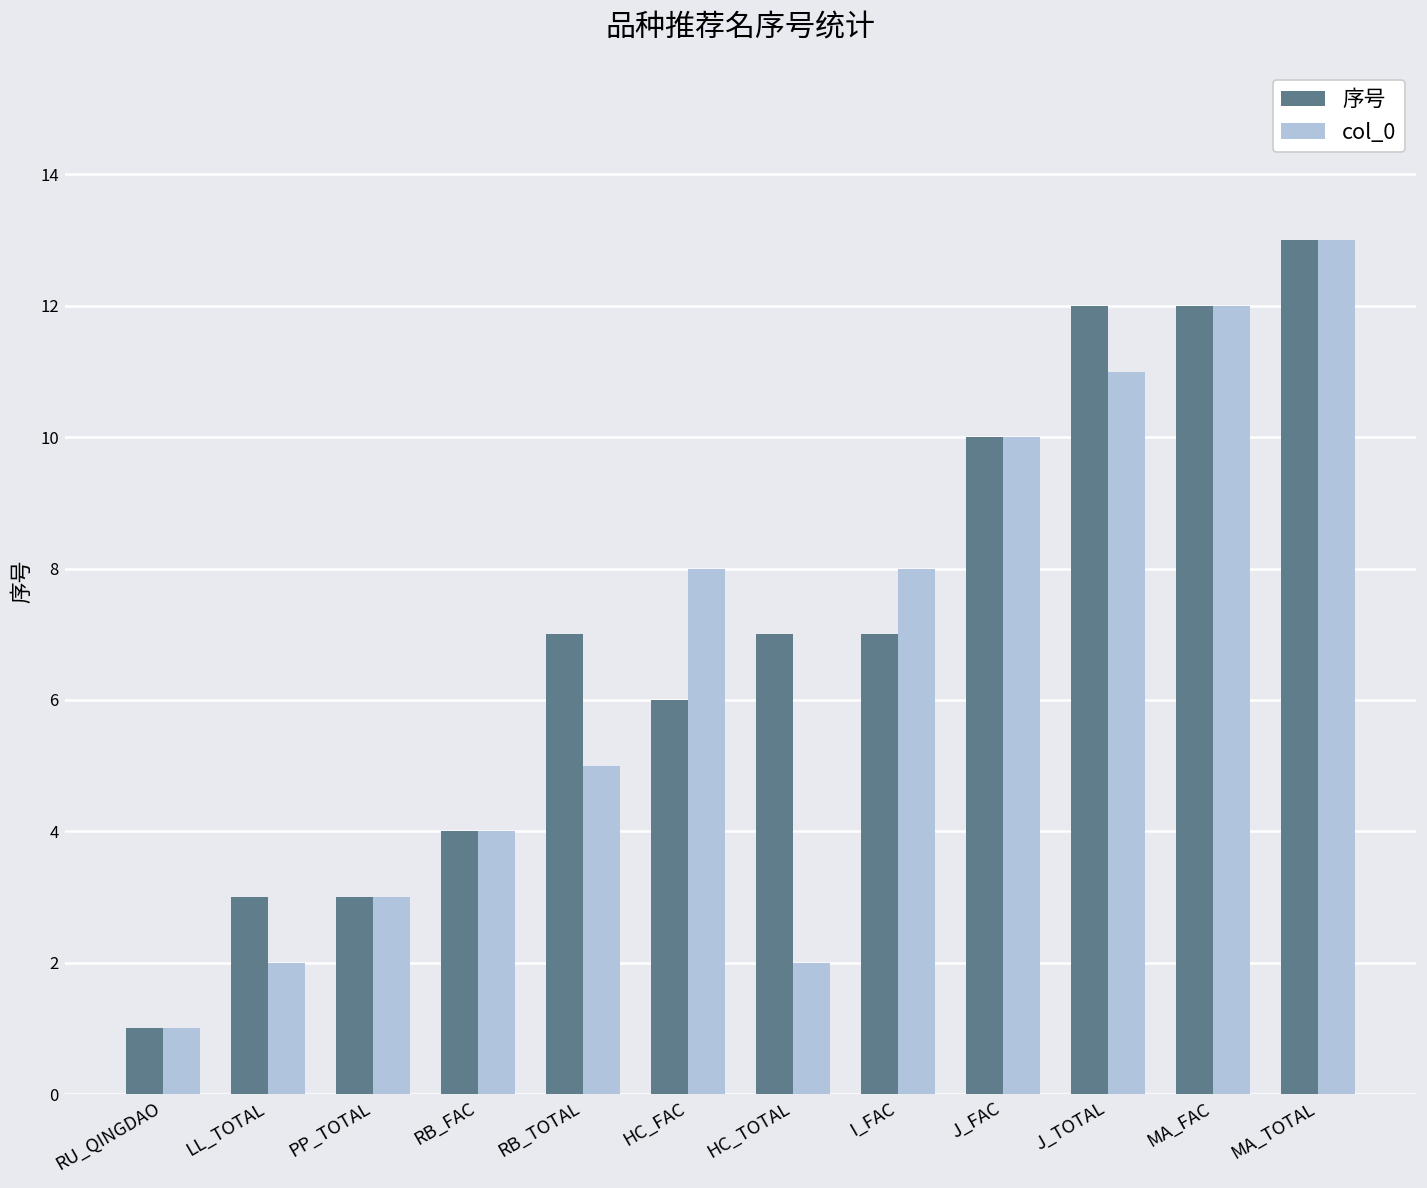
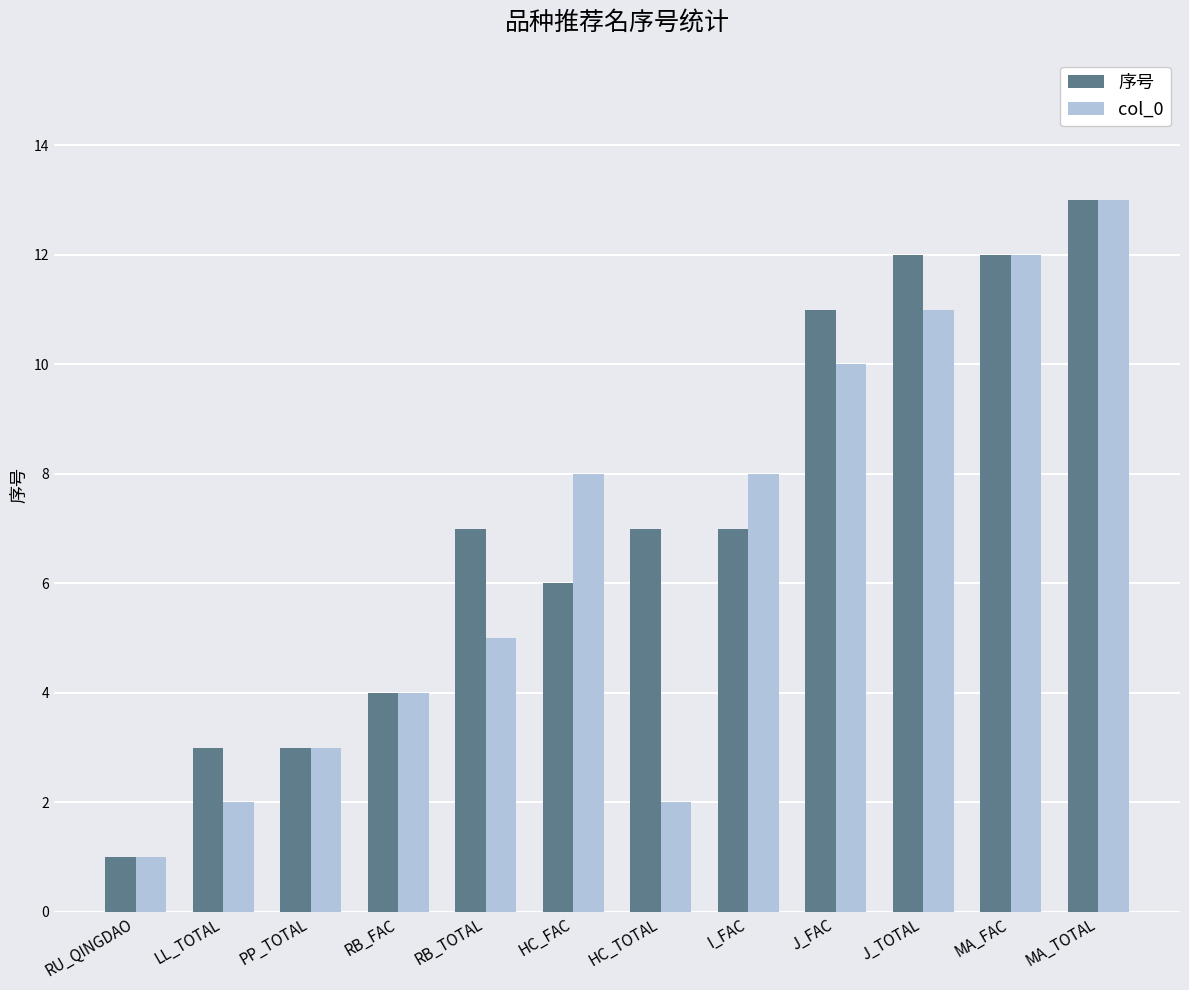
序号, J_FAC: 10 -> 11
